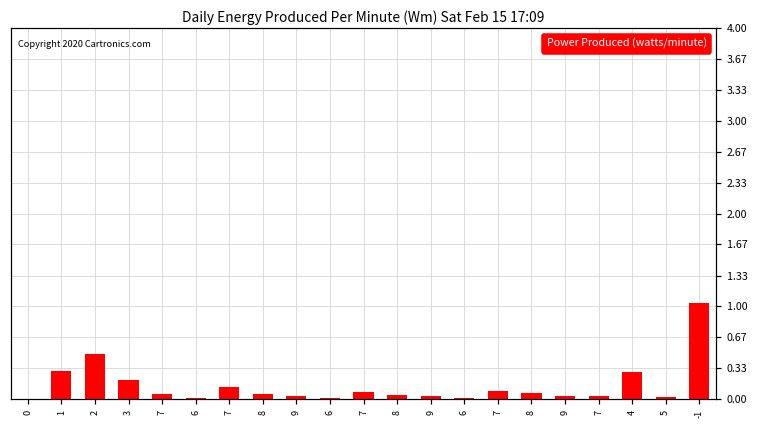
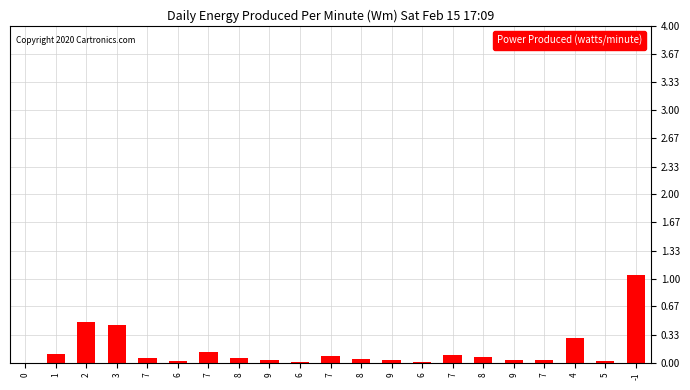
1: 0.3 -> 0.1
3: 0.2 -> 0.5
